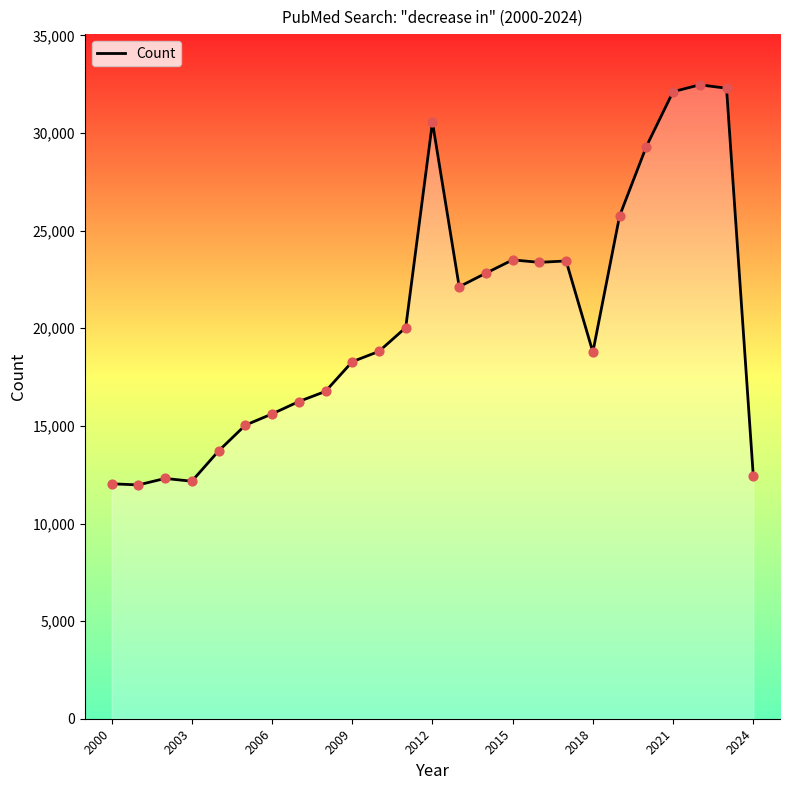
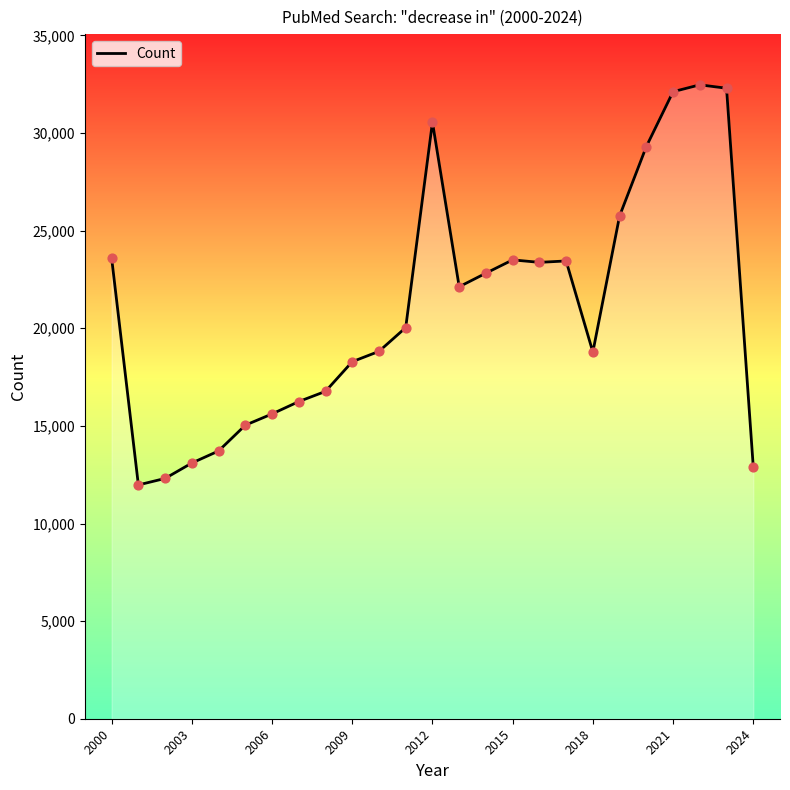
2000: 12,000 -> 23,600
2003: 12,200 -> 13,100
2024: 12,500 -> 12,900
